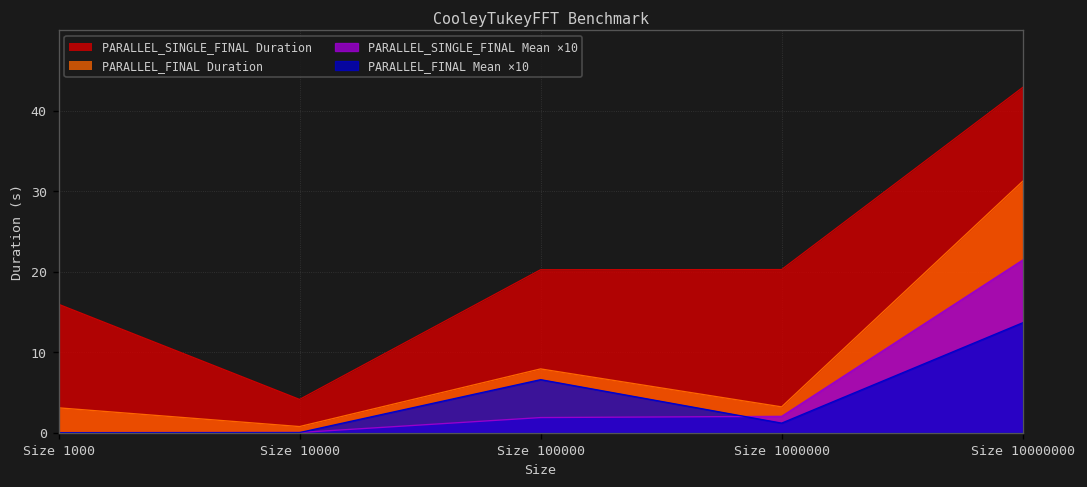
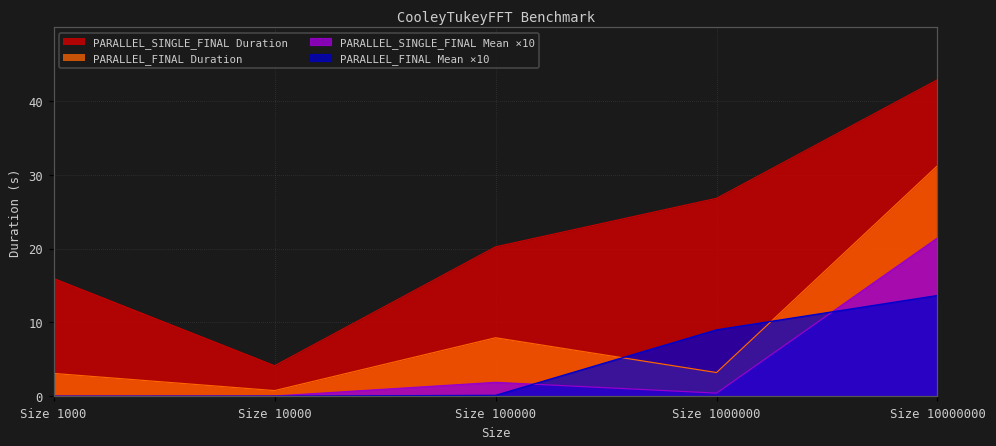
PARALLEL_FINAL Mean ×10, Size 100000: 7 -> 0
PARALLEL_SINGLE_FINAL Duration, Size 1000000: 20 -> 27
PARALLEL_SINGLE_FINAL Mean ×10, Size 1000000: 2 -> 0
PARALLEL_FINAL Mean ×10, Size 1000000: 1 -> 9
